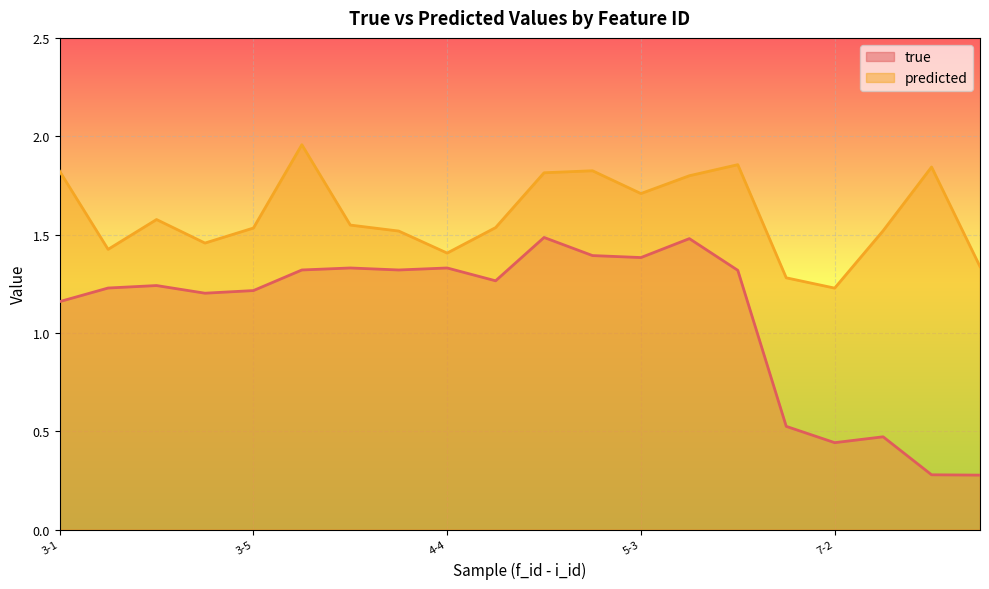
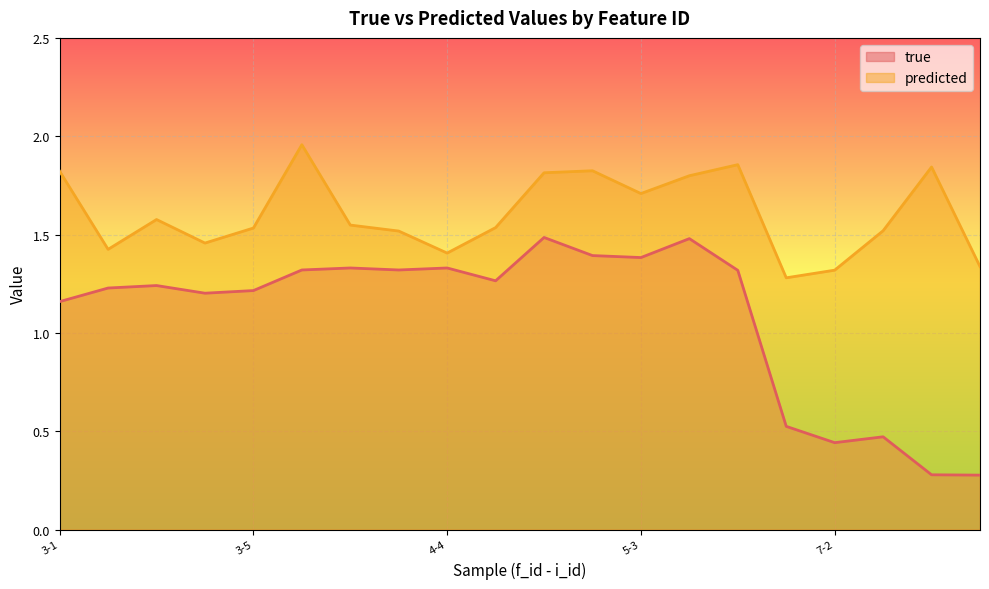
predicted, 7-2: 1.23 -> 1.32
